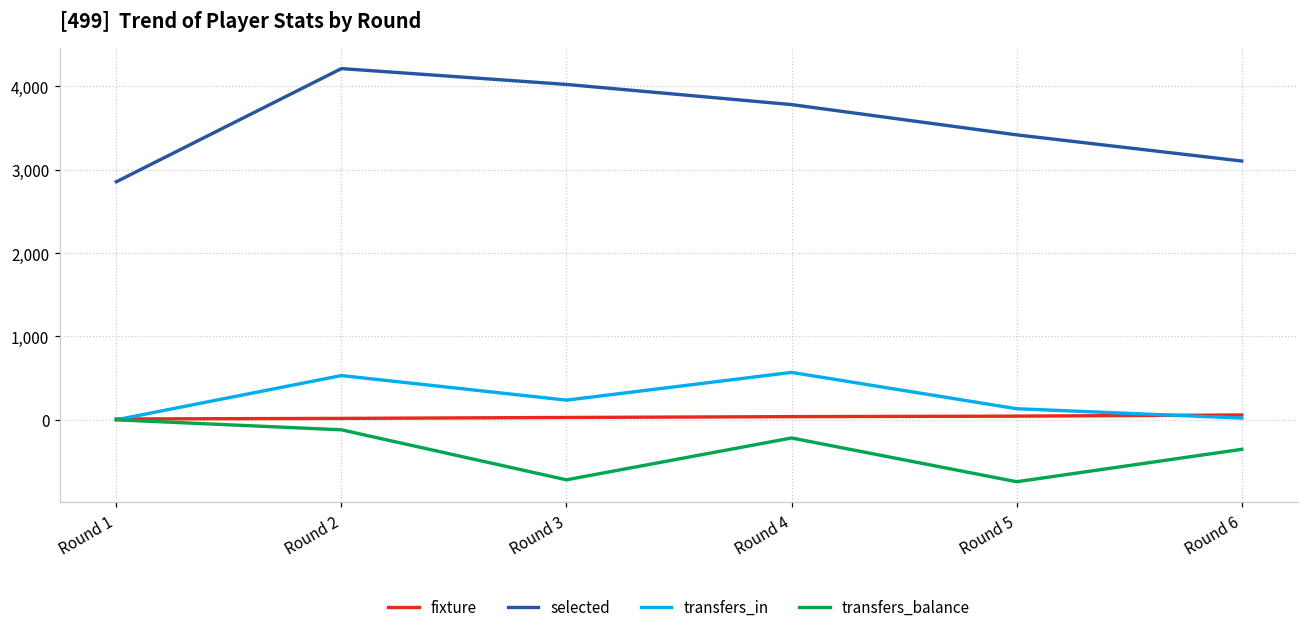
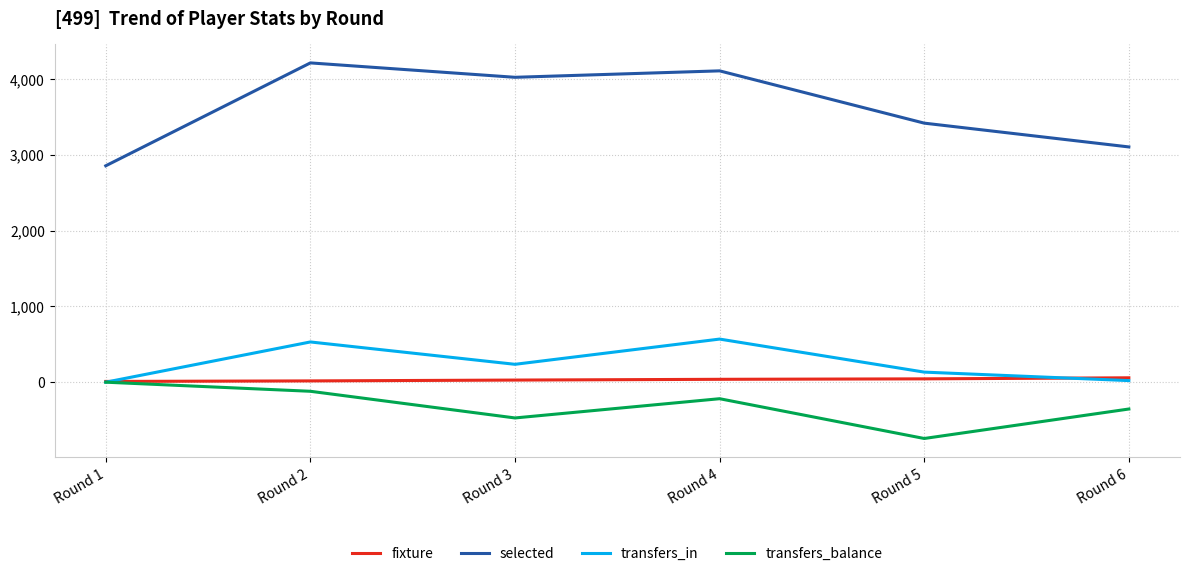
transfers_balance, Round 3: -700 -> -500
selected, Round 4: 3,800 -> 4,100
